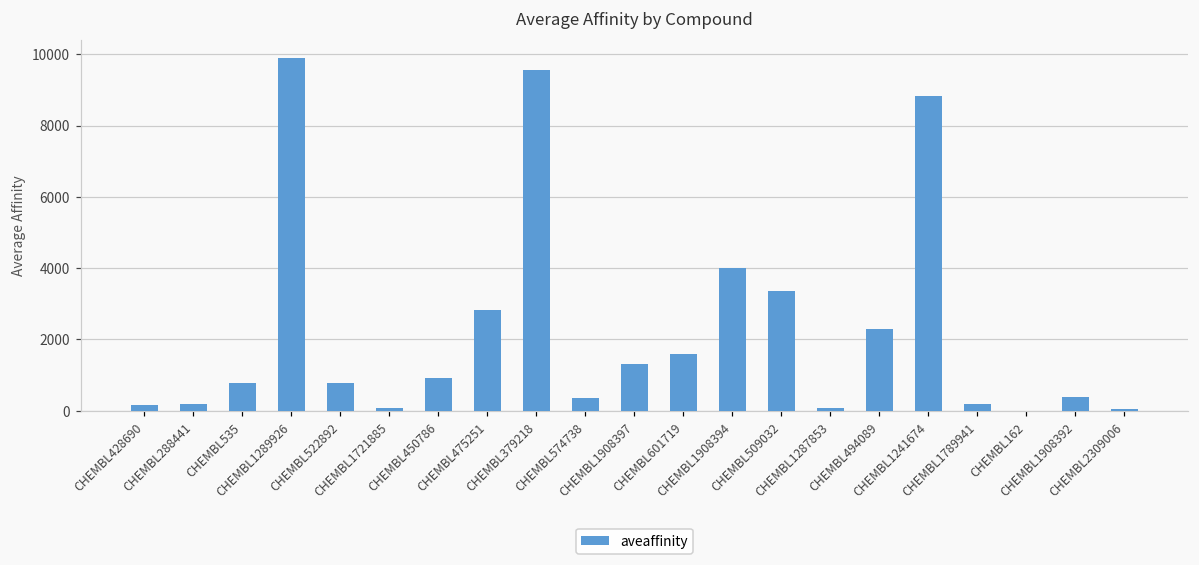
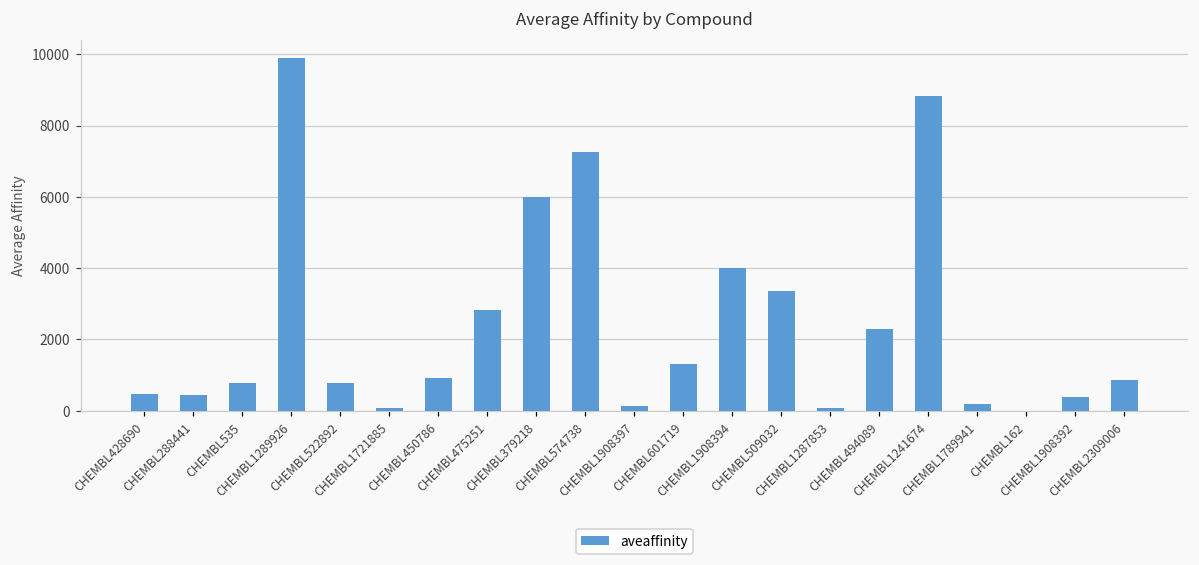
CHEMBL428690: 200 -> 500
CHEMBL288441: 200 -> 500
CHEMBL379218: 9600 -> 6000
CHEMBL574738: 400 -> 7300
CHEMBL1908397: 1300 -> 100
CHEMBL601719: 1600 -> 1300
CHEMBL2309006: 100 -> 900
